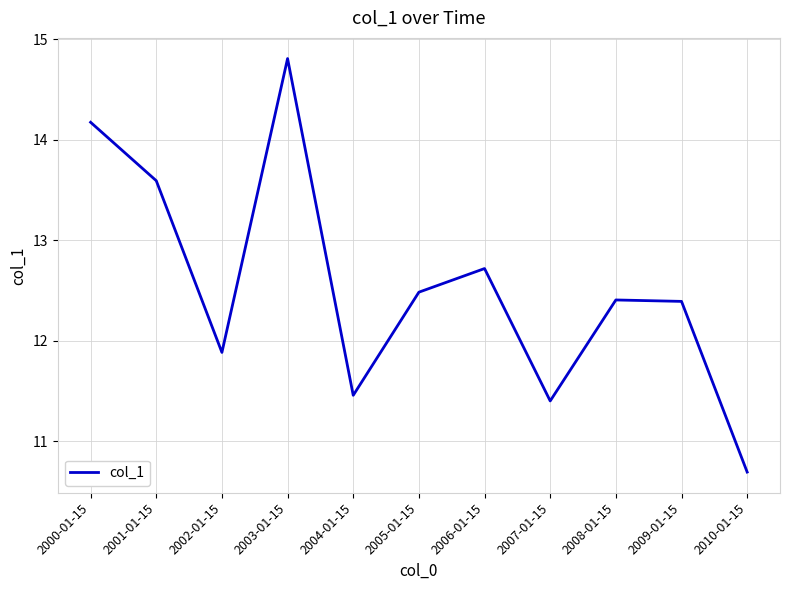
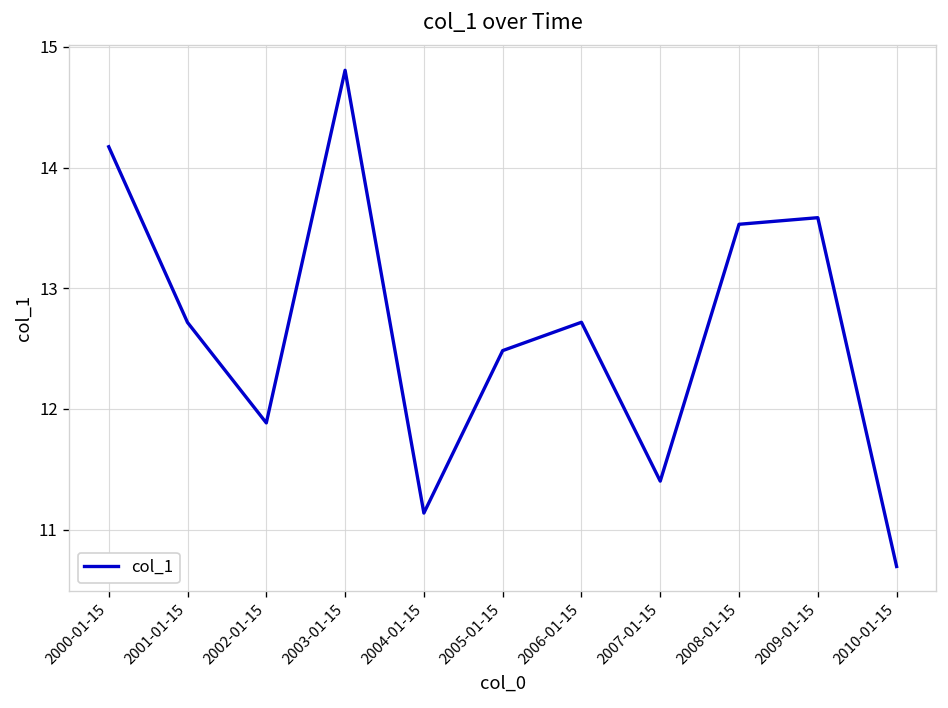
2001-01-15: 13.59 -> 12.72
2004-01-15: 11.46 -> 11.14
2008-01-15: 12.41 -> 13.53
2009-01-15: 12.39 -> 13.58
